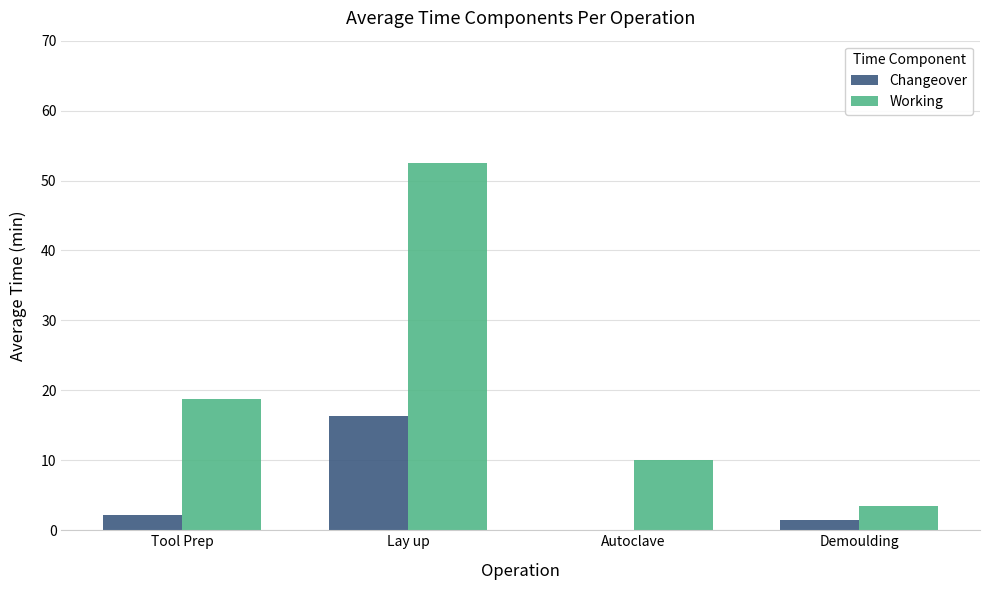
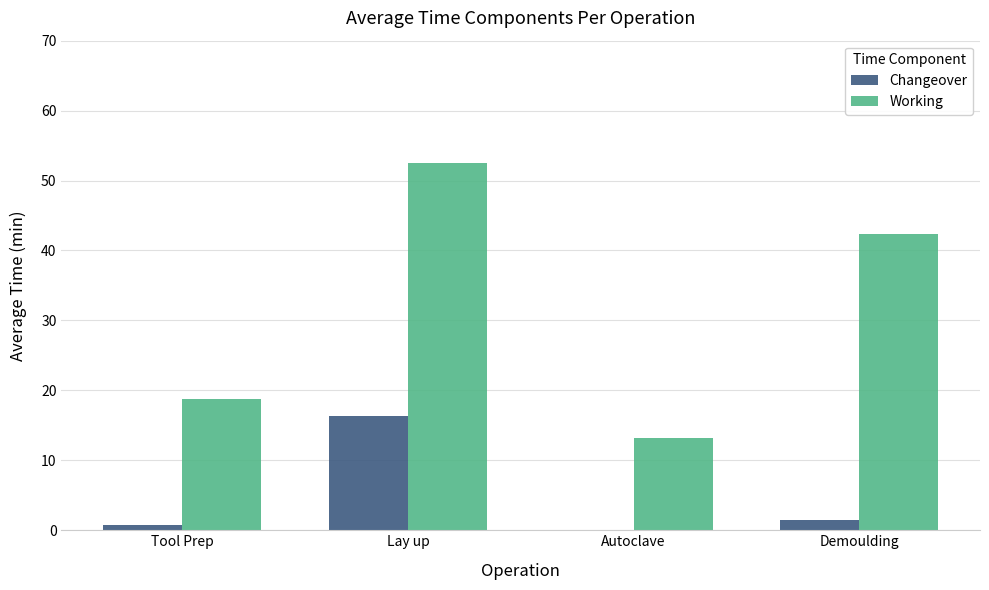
Changeover, Tool Prep: 2 -> 1
Working, Autoclave: 10 -> 13
Working, Demoulding: 4 -> 42
